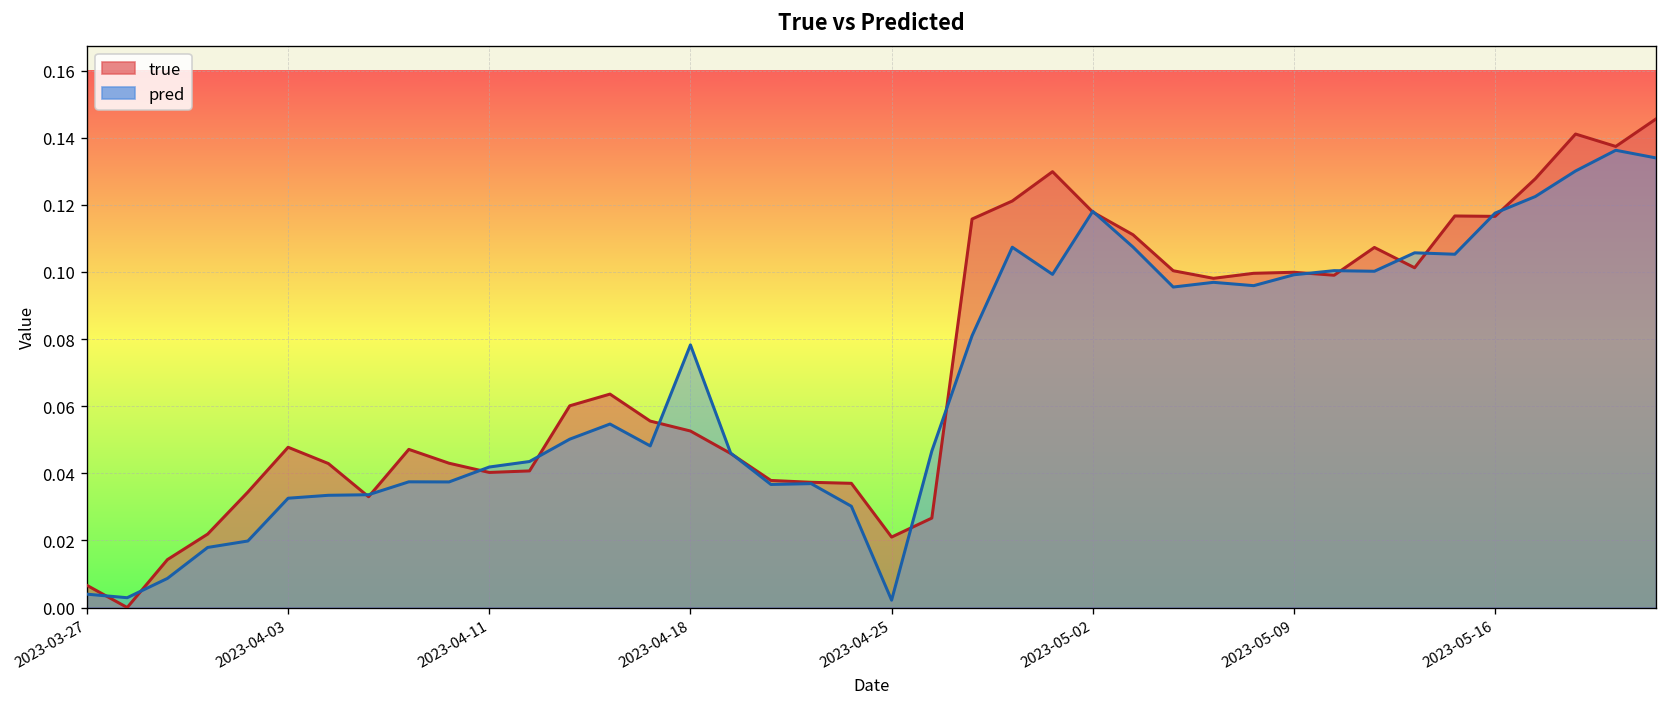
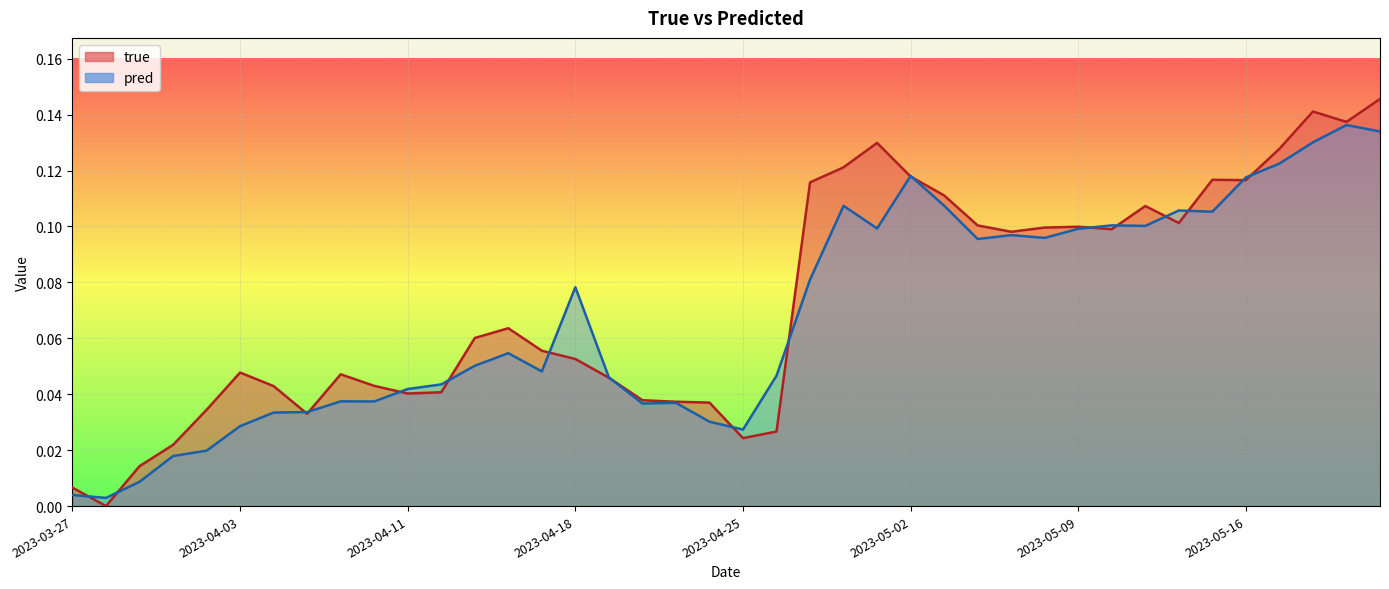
pred, 2023-04-03: 0.033 -> 0.029
true, 2023-04-25: 0.021 -> 0.024
pred, 2023-04-25: 0.002 -> 0.027
